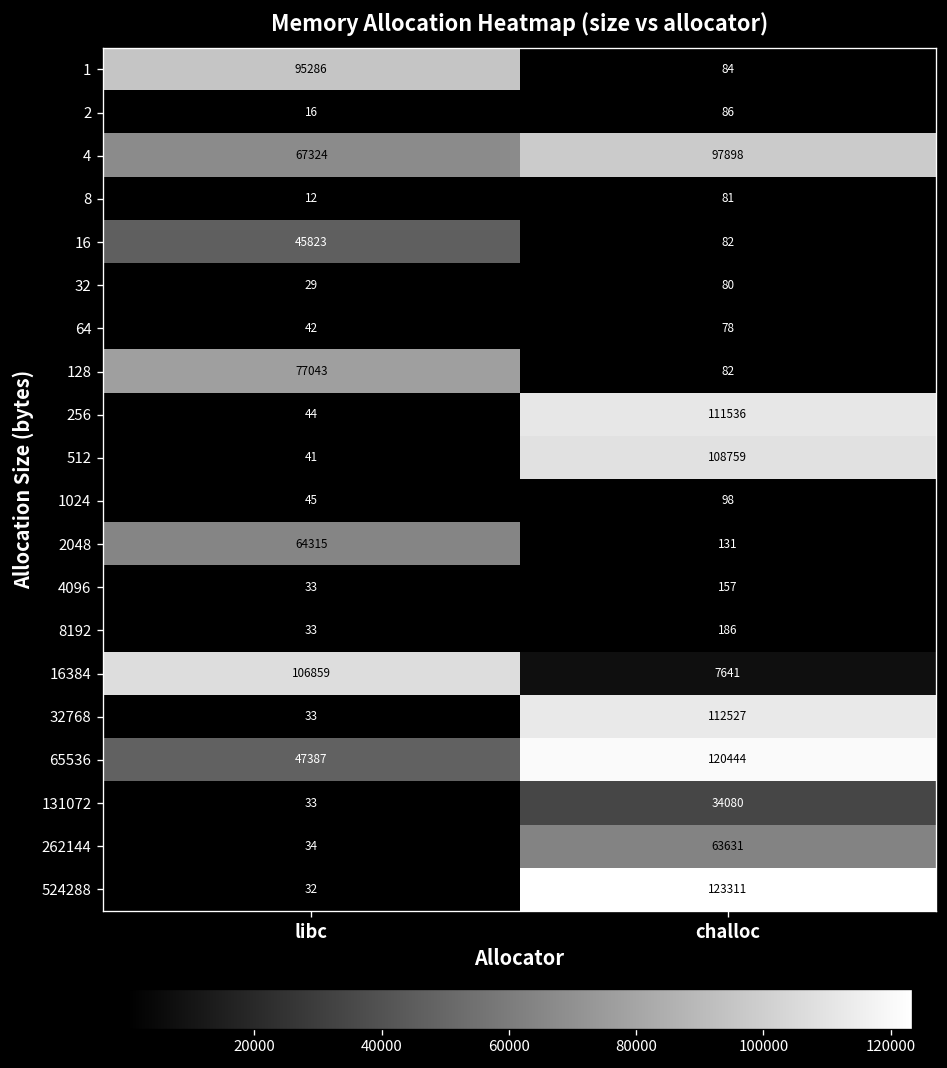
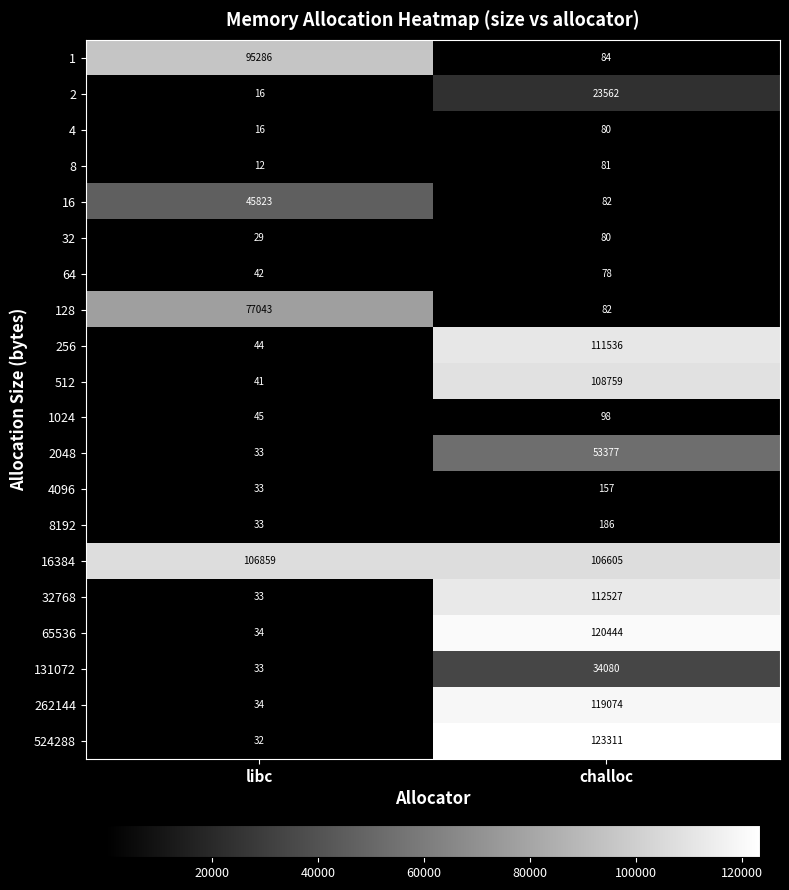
2, challoc: 86 -> 23562
4, libc: 67324 -> 16
4, challoc: 97898 -> 80
2048, libc: 64315 -> 33
2048, challoc: 131 -> 53377
16384, challoc: 7641 -> 106605
65536, libc: 47387 -> 34
262144, challoc: 63631 -> 119074
